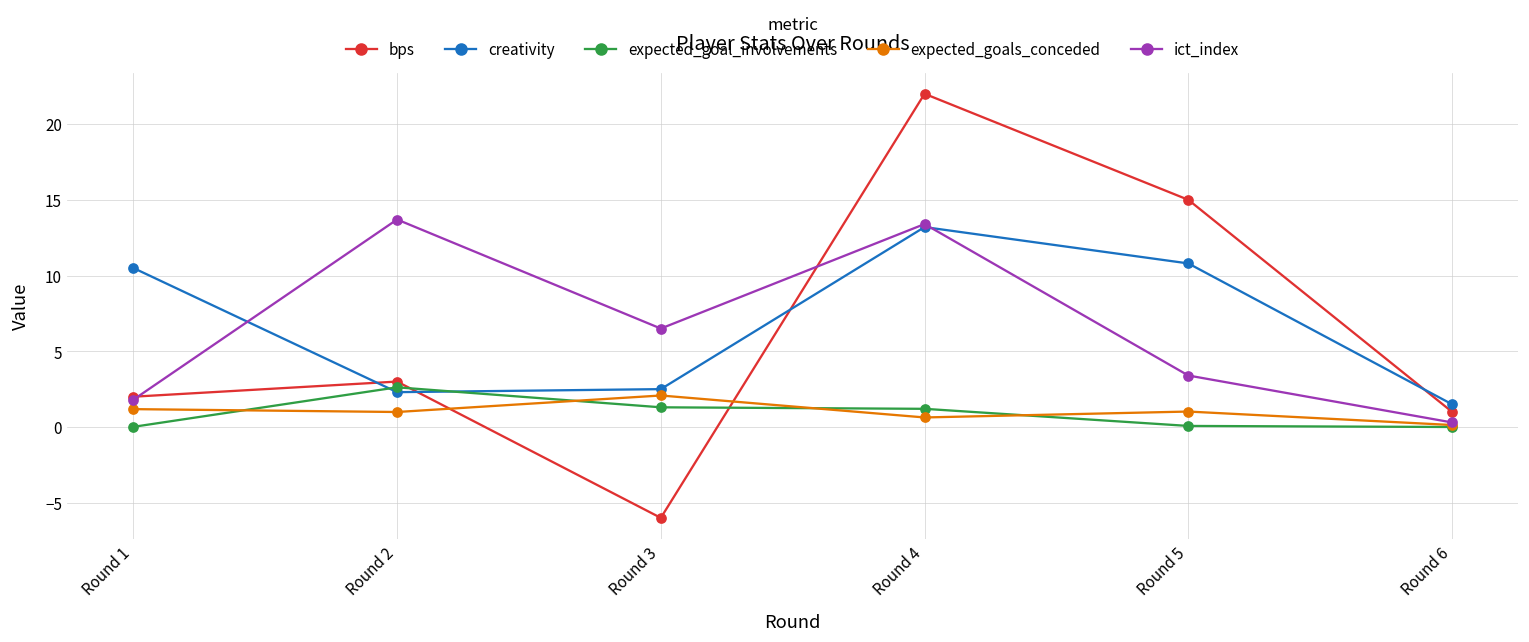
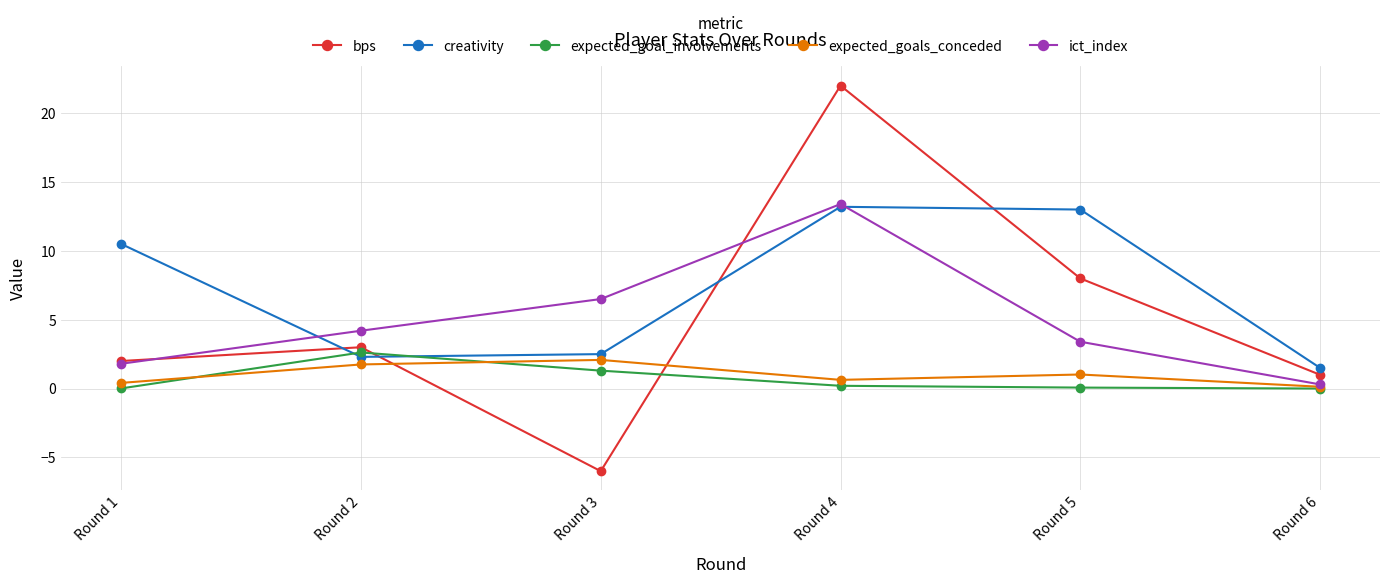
expected_goals_conceded, Round 1: 1.2 -> 0.4
expected_goals_conceded, Round 2: 1.0 -> 1.8
ict_index, Round 2: 13.7 -> 4.2
expected_goal_involvements, Round 4: 1.2 -> 0.2
bps, Round 5: 15 -> 8
creativity, Round 5: 10.8 -> 13.0
